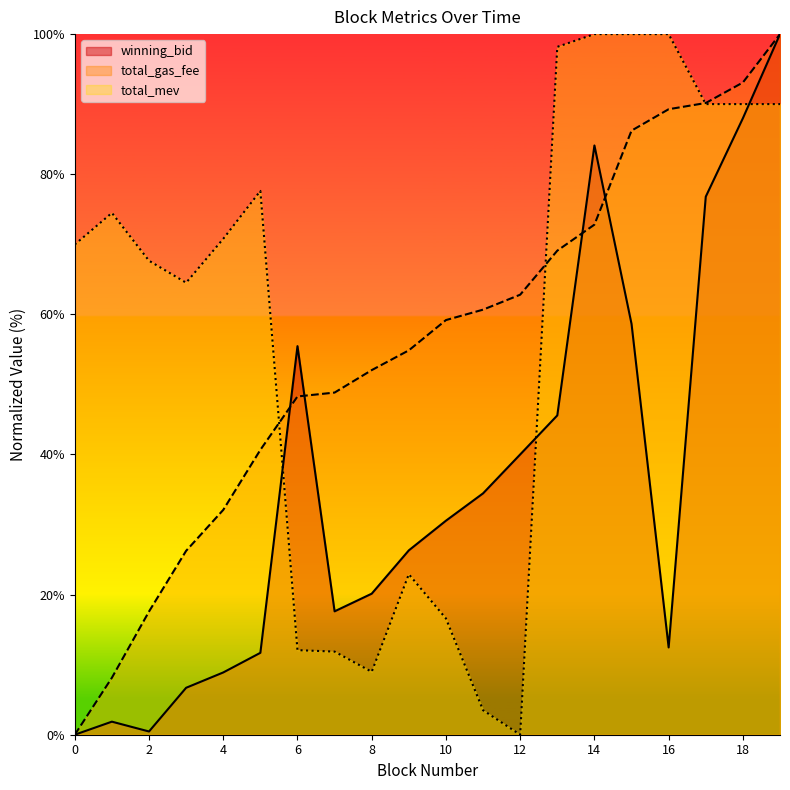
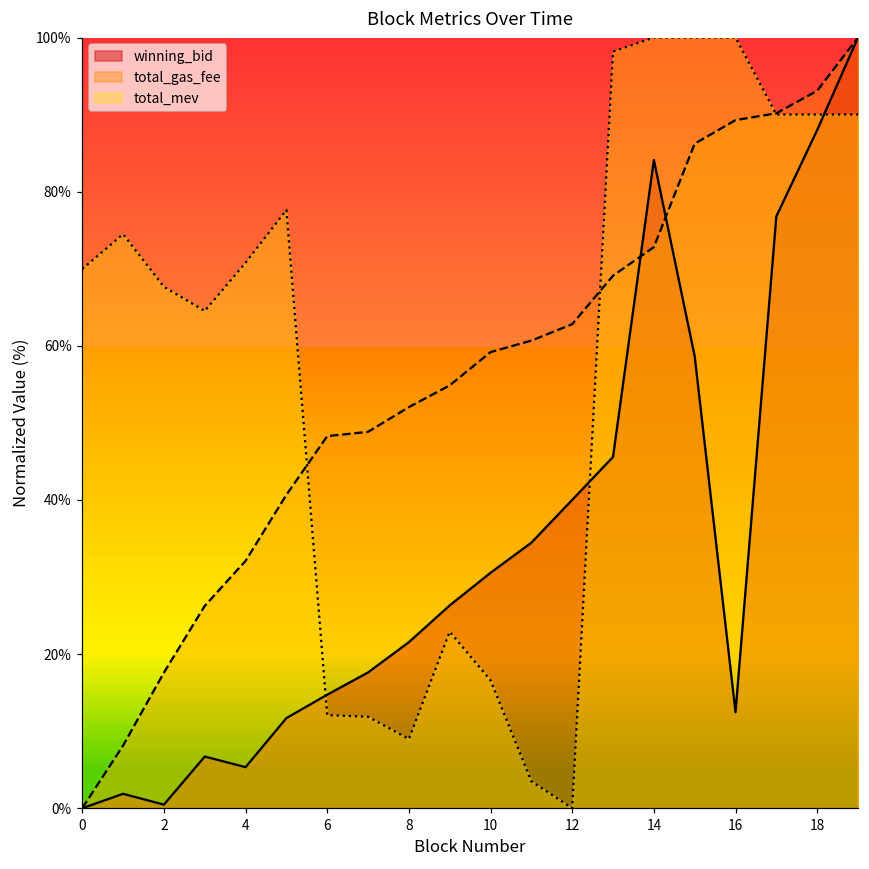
winning_bid, 4: 9% -> 5%
winning_bid, 6: 55% -> 15%
winning_bid, 8: 20% -> 22%
